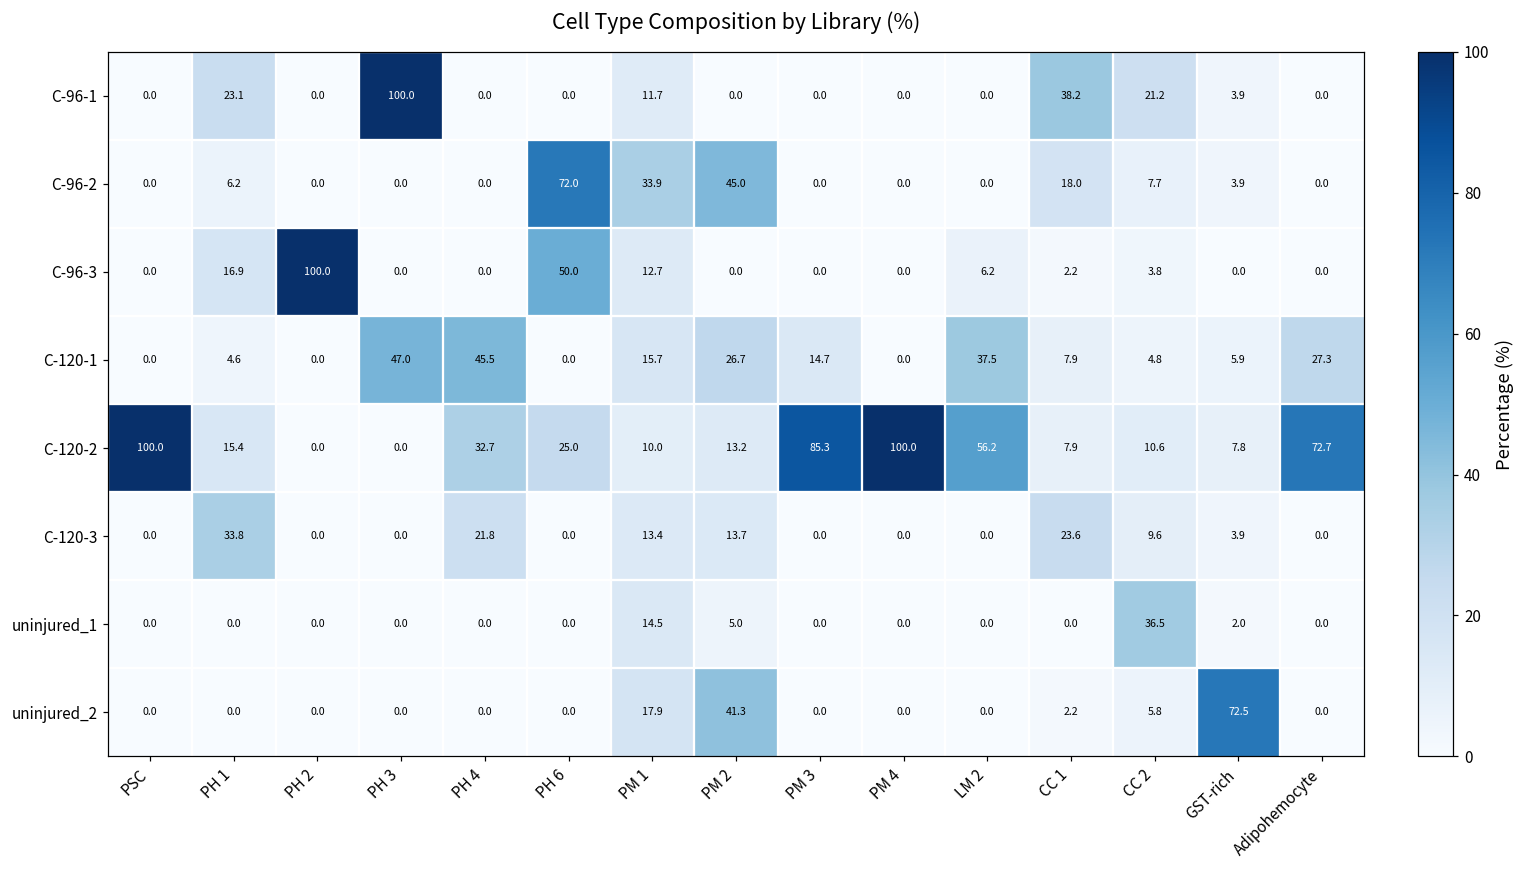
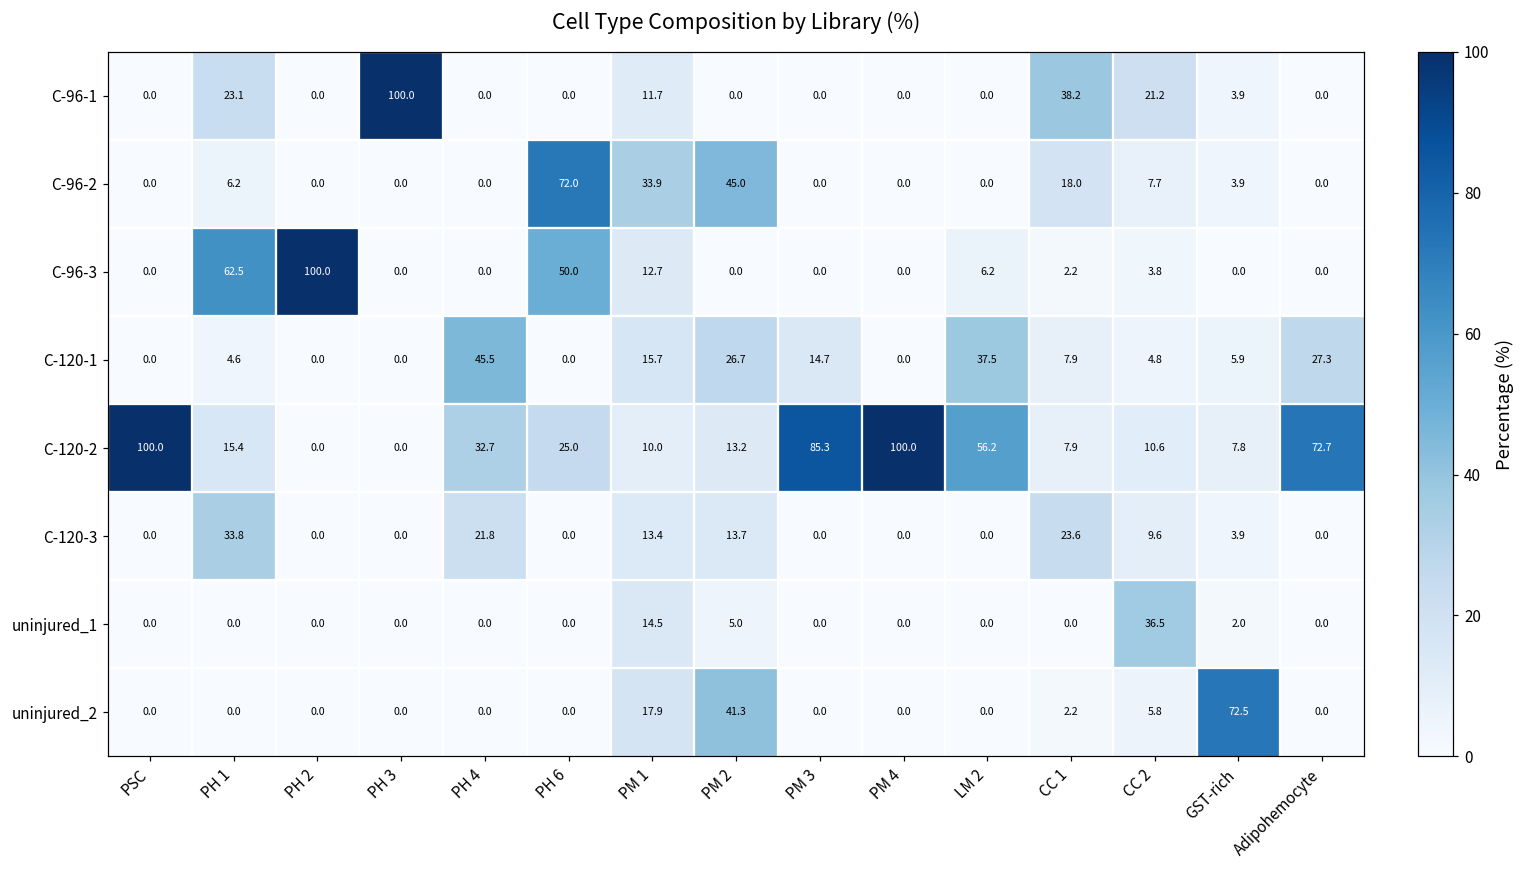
C-96-3, PH 1: 16.9 -> 62.5
C-120-1, PH 3: 47.0 -> 0.0
